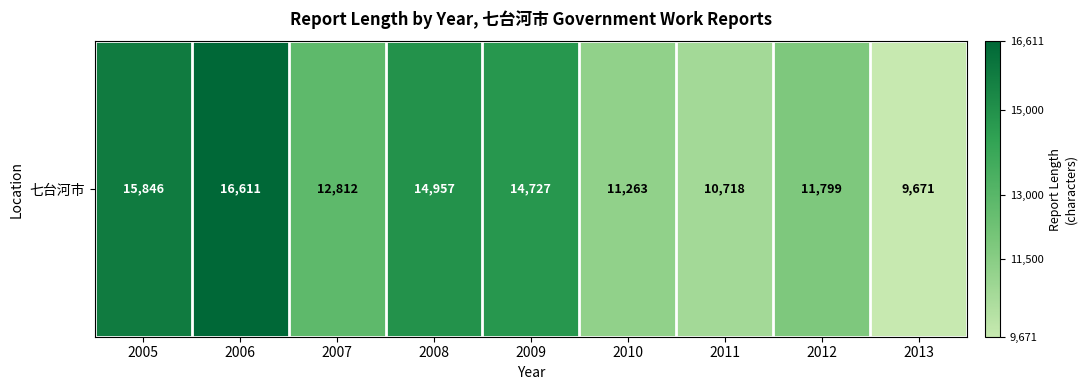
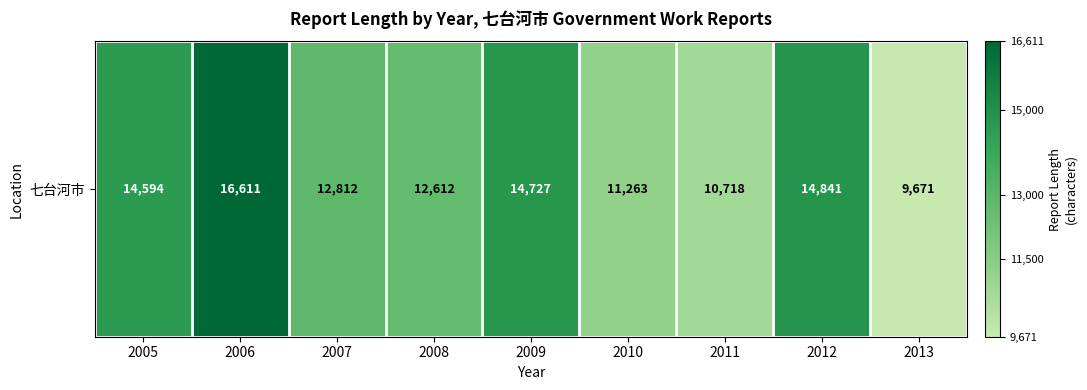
七台河市, 2005: 15,846 -> 14,594
七台河市, 2008: 14,957 -> 12,612
七台河市, 2012: 11,799 -> 14,841
